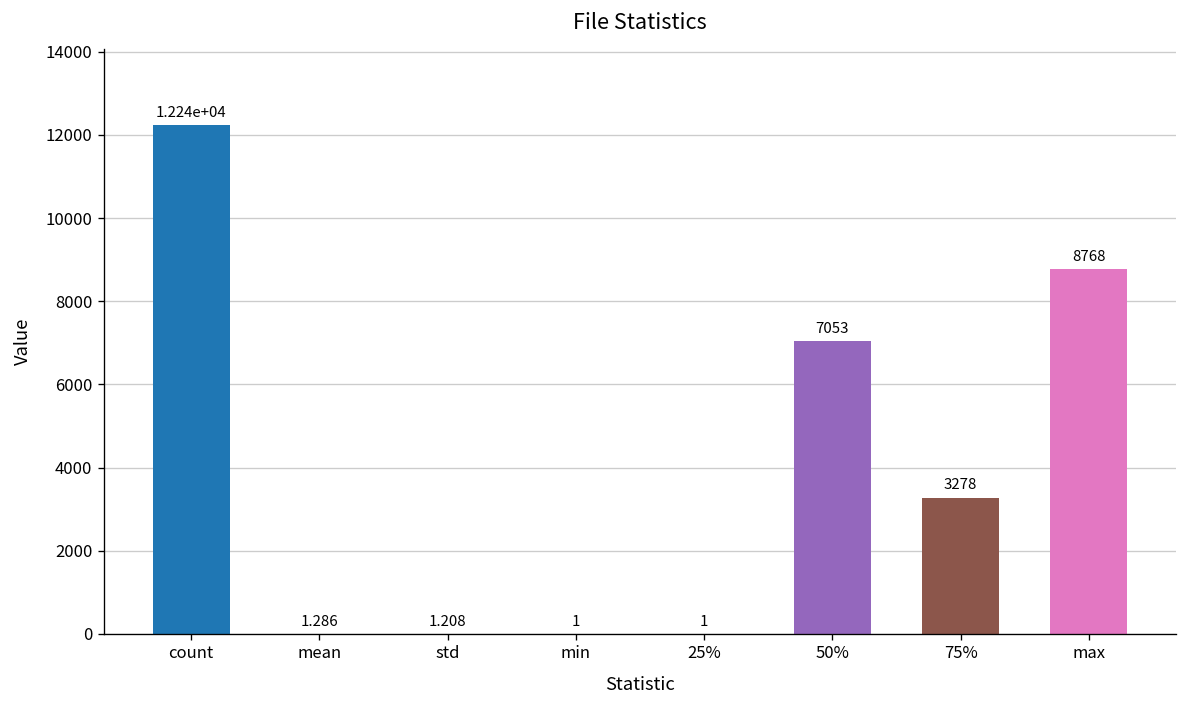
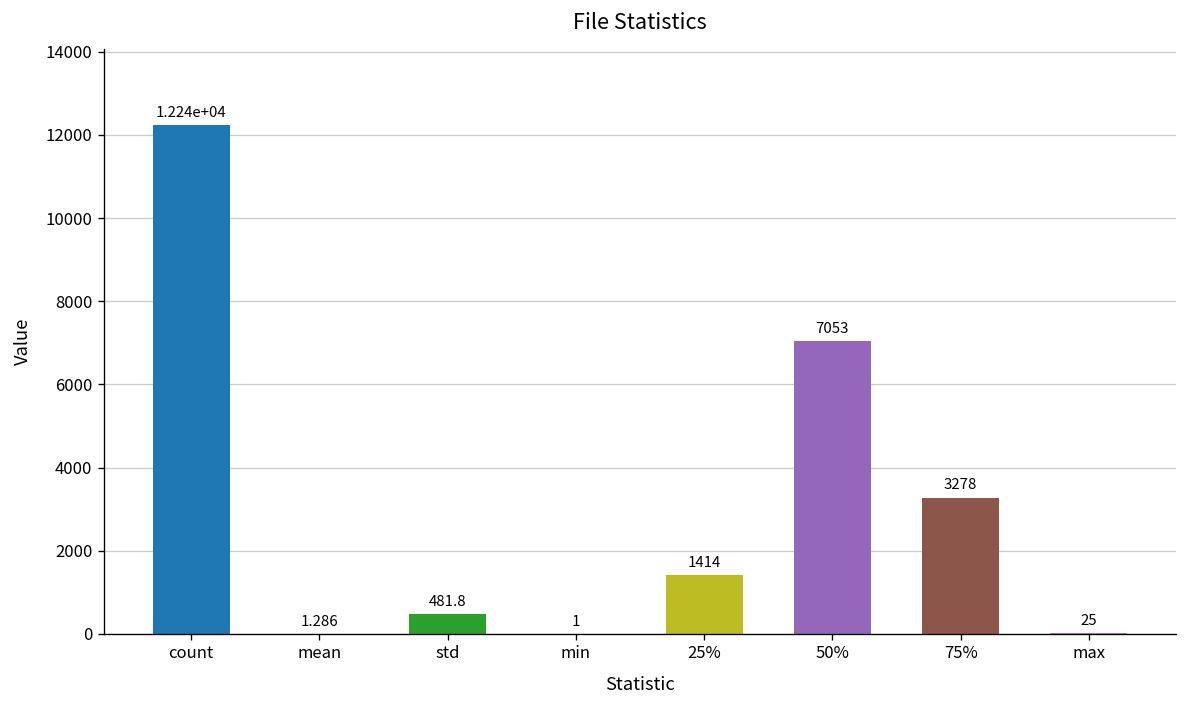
std: 1.208 -> 481.8
25%: 1 -> 1414
max: 8768 -> 25
